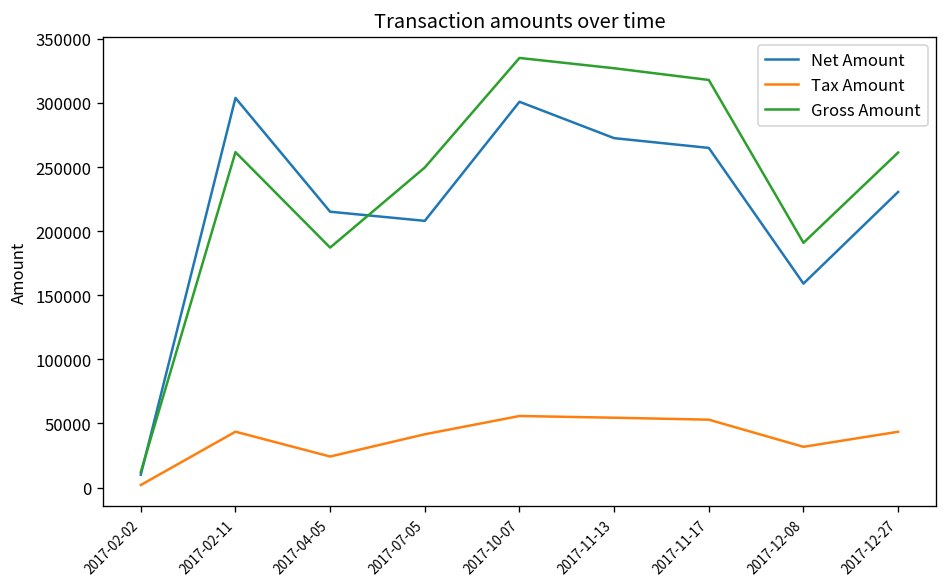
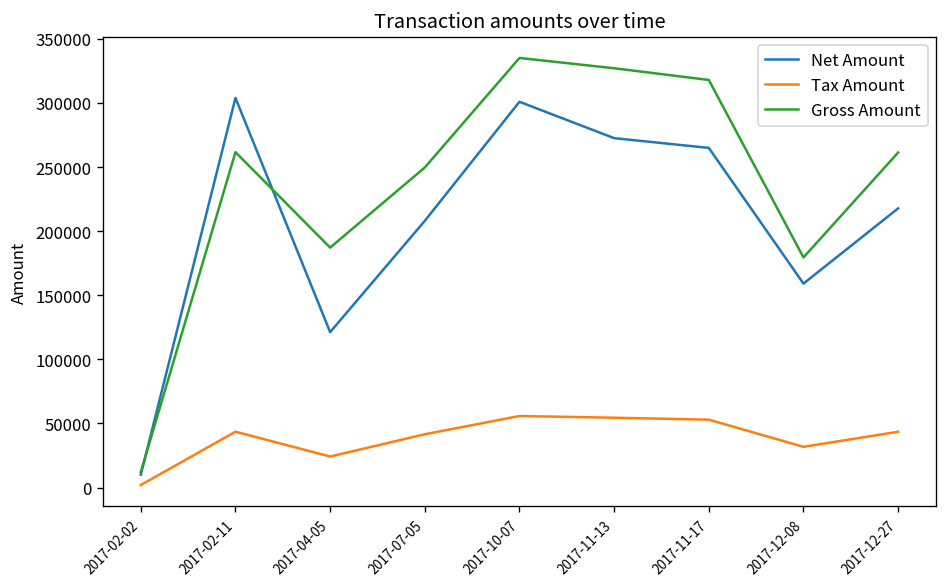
Net Amount, 2017-04-05: 215000 -> 121000
Gross Amount, 2017-12-08: 191000 -> 179000
Net Amount, 2017-12-27: 231000 -> 218000
